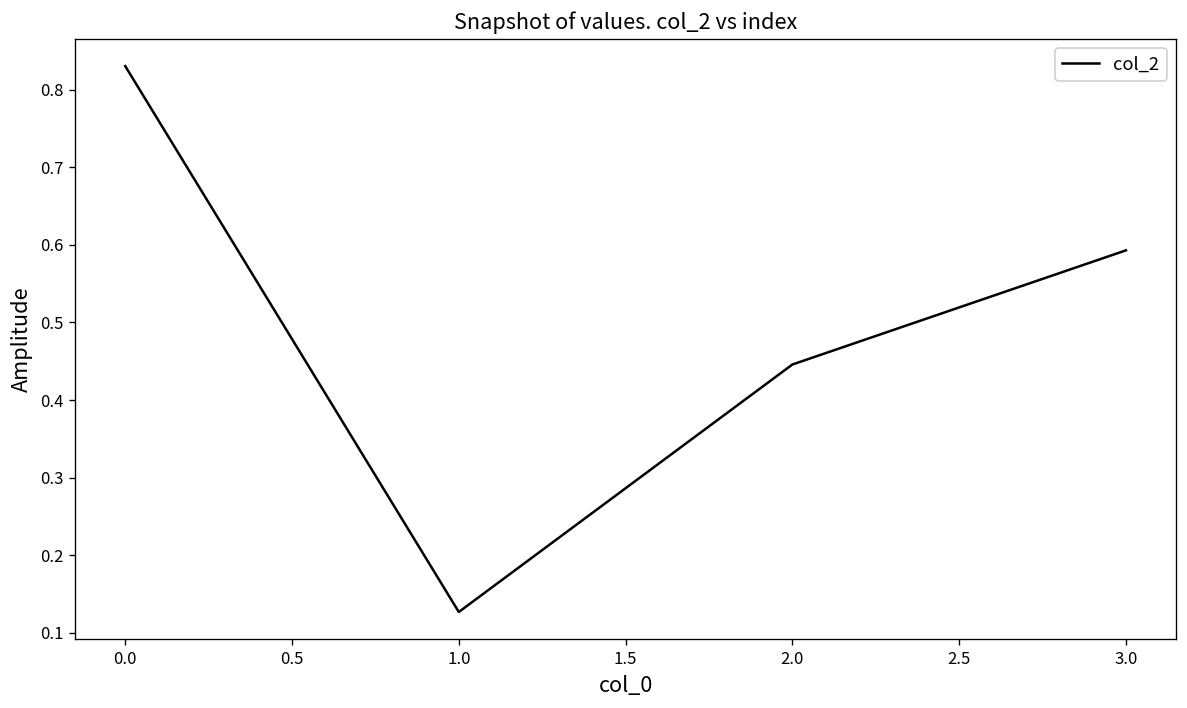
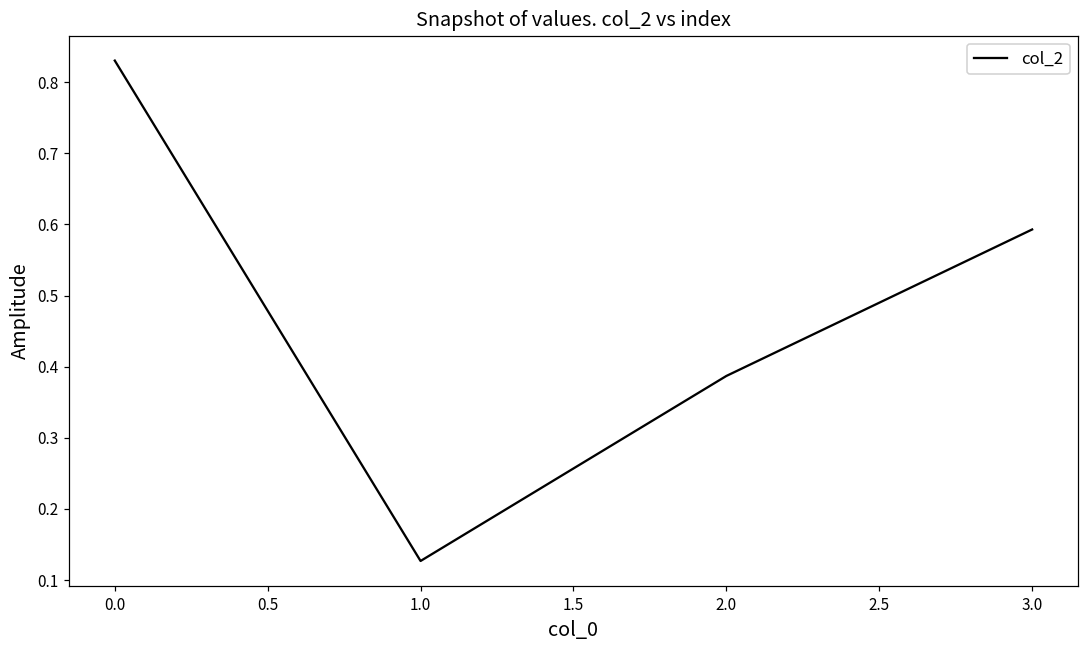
2.0: 0.45 -> 0.39
